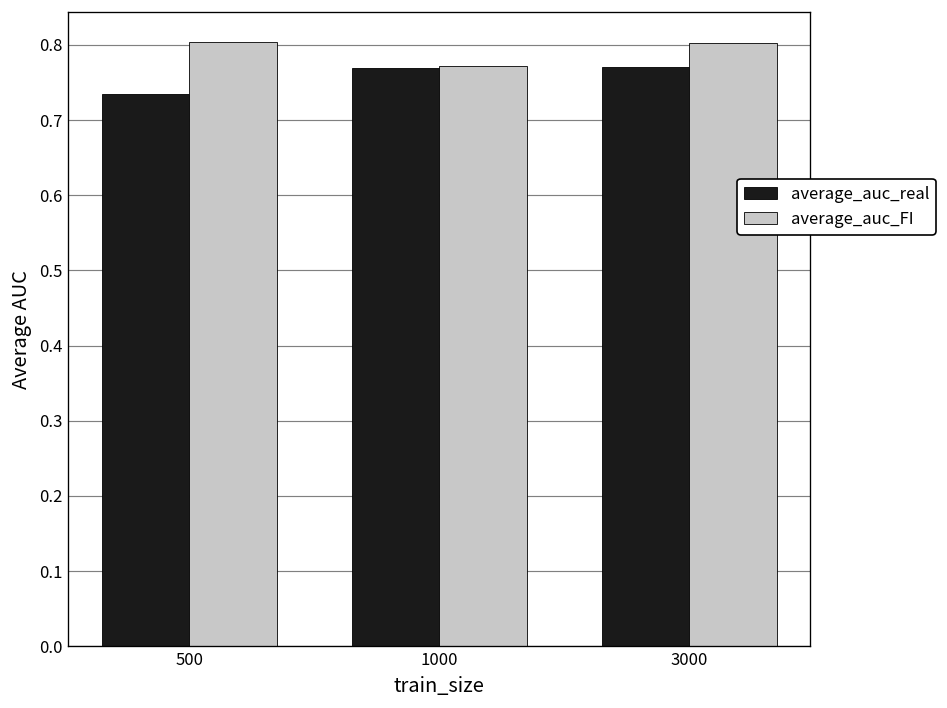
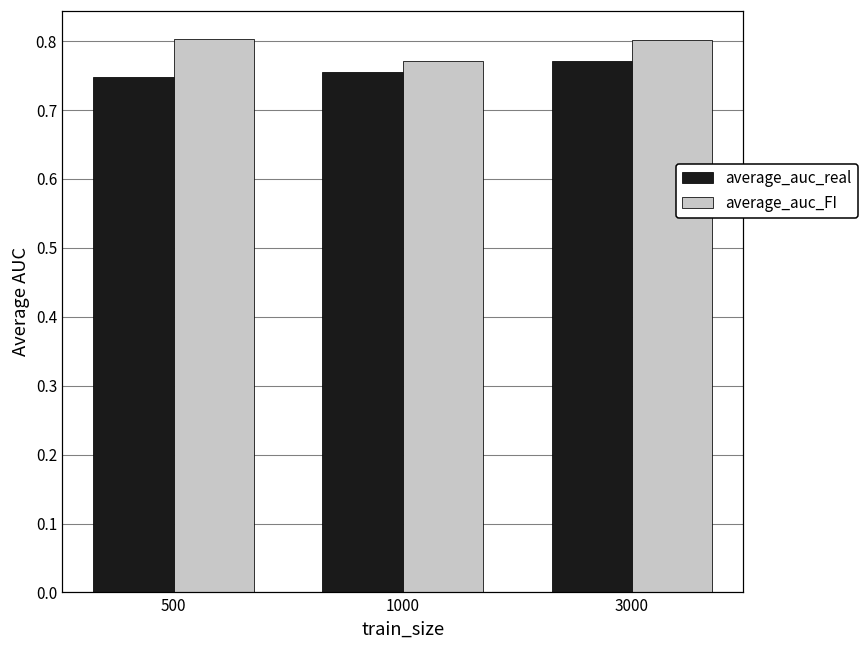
average_auc_real, 500: 0.73 -> 0.75
average_auc_real, 1000: 0.77 -> 0.76
